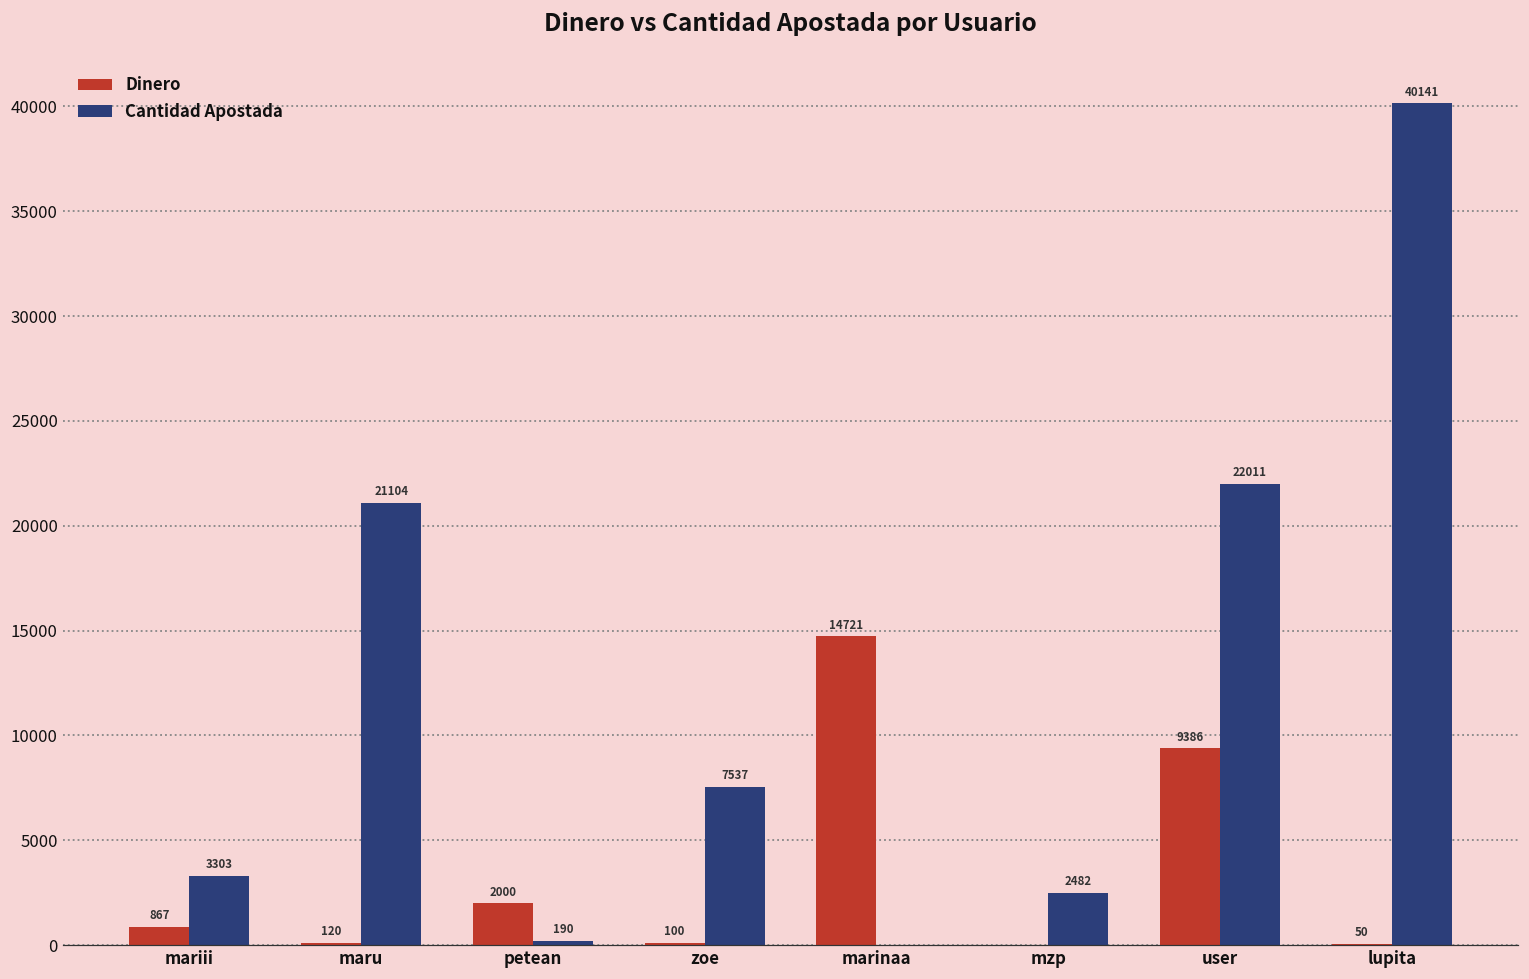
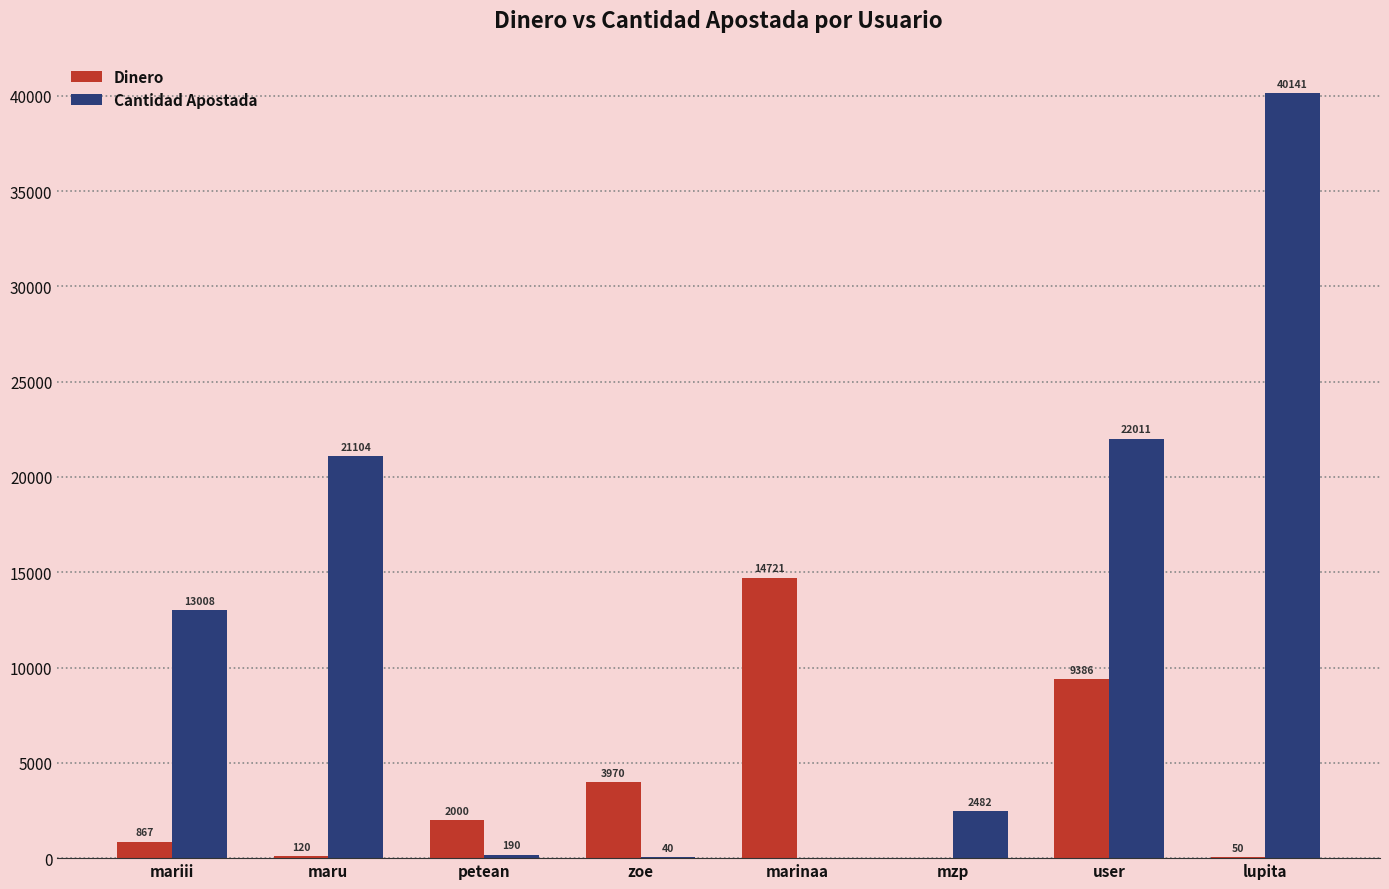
Cantidad Apostada, mariii: 3303 -> 13008
Dinero, zoe: 100 -> 3970
Cantidad Apostada, zoe: 7537 -> 40
